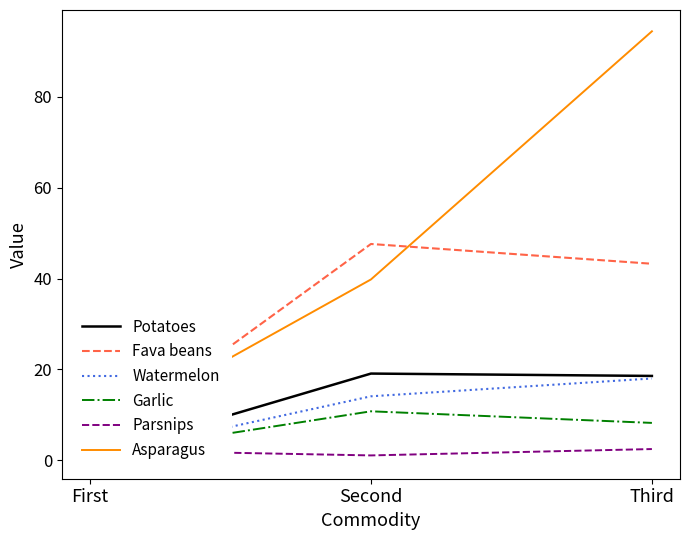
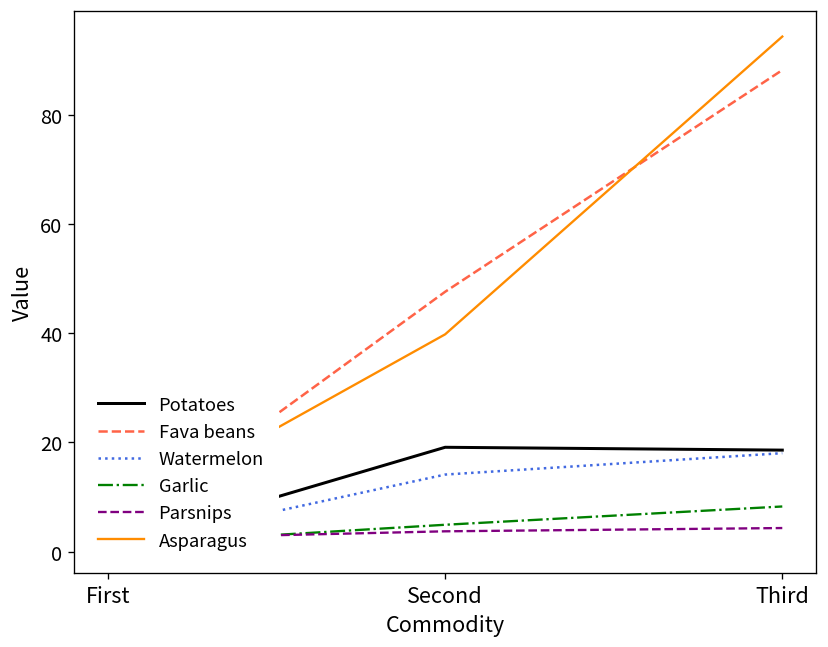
Garlic, Second: 11 -> 5
Parsnips, Second: 1 -> 4
Fava beans, Third: 43 -> 88
Parsnips, Third: 3 -> 4
